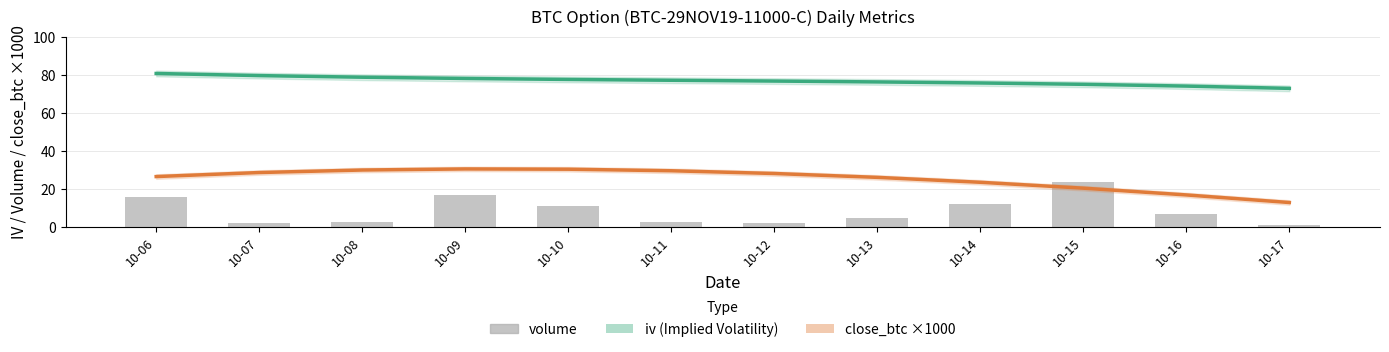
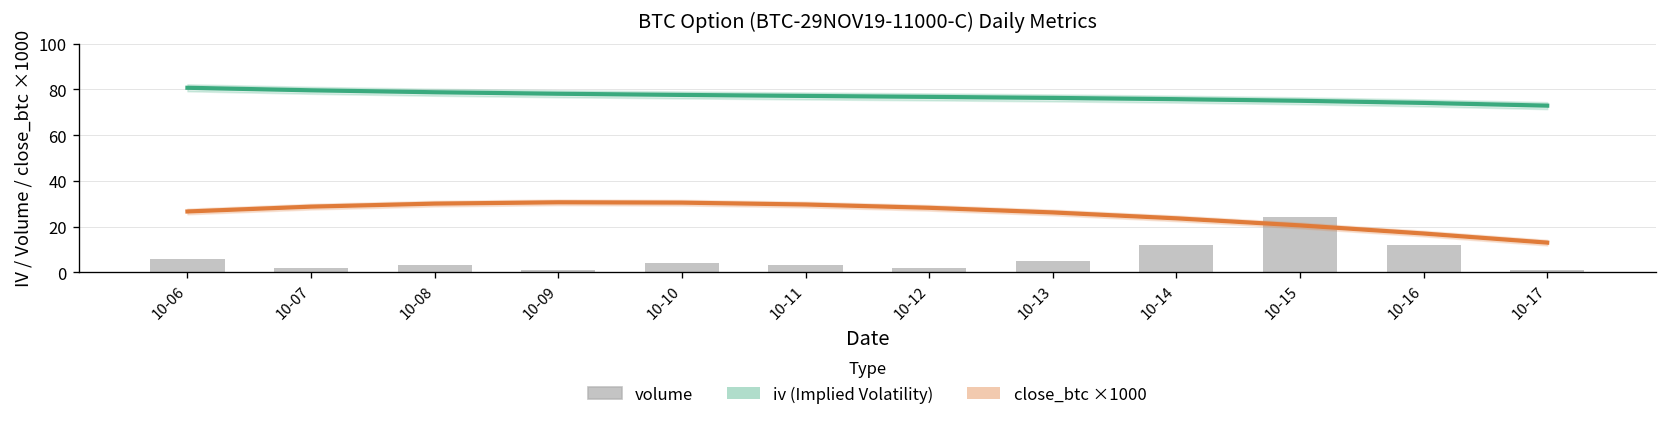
volume, 10-06: 16 -> 6
volume, 10-09: 17 -> 1
volume, 10-10: 11 -> 4
volume, 10-16: 7 -> 12
